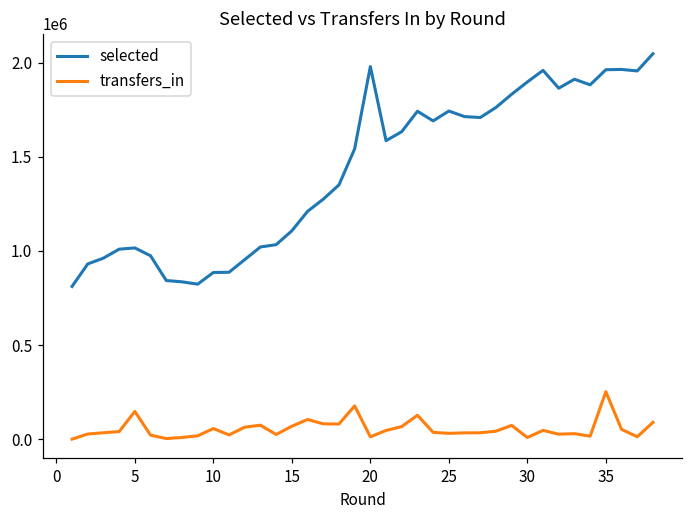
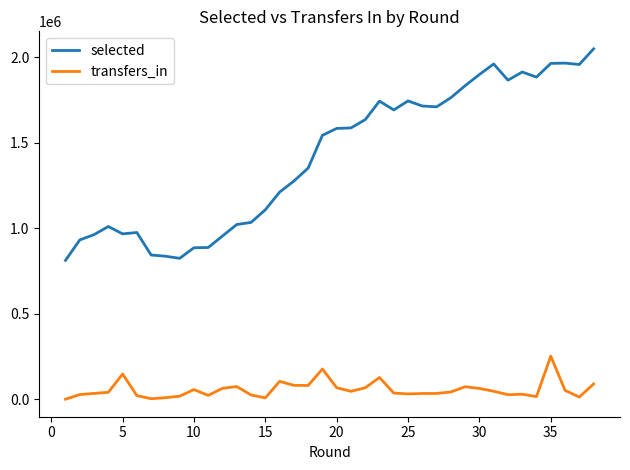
selected, 5: 1020000 -> 970000
transfers_in, 15: 70000 -> 10000
selected, 20: 1980000 -> 1580000
transfers_in, 20: 10000 -> 70000
transfers_in, 30: 10000 -> 60000
